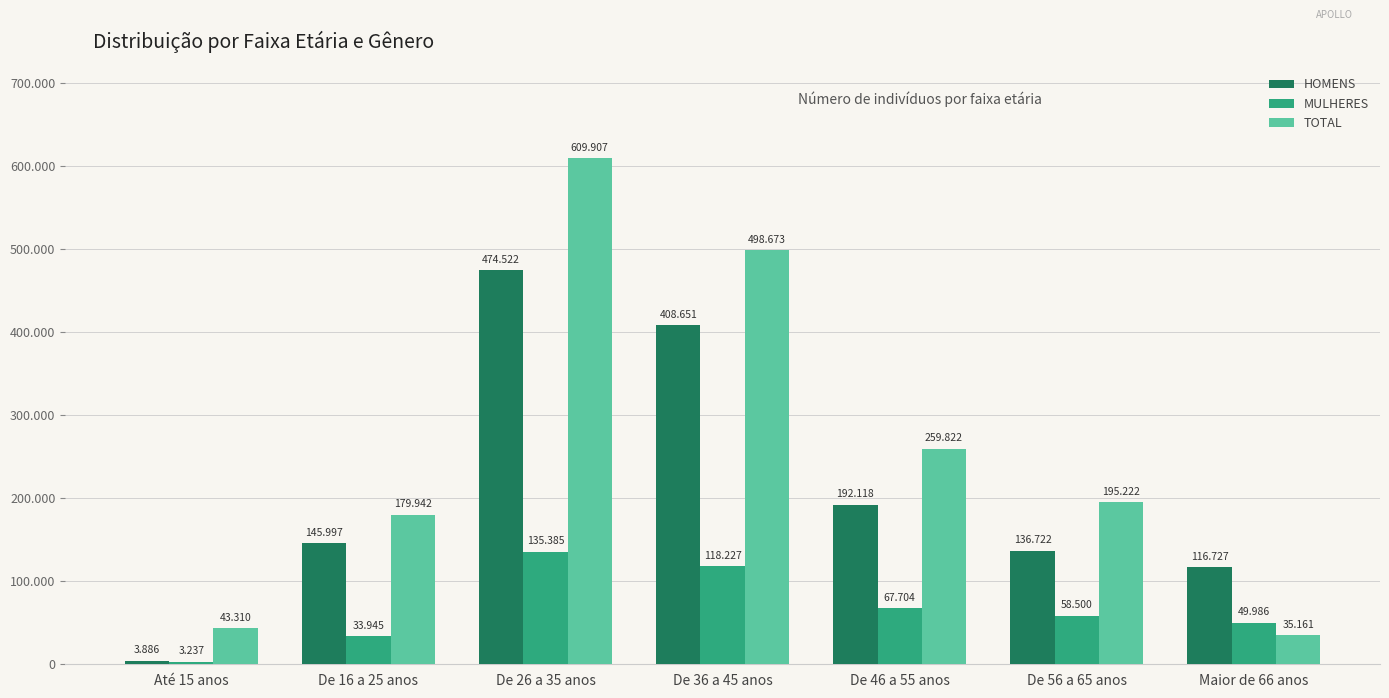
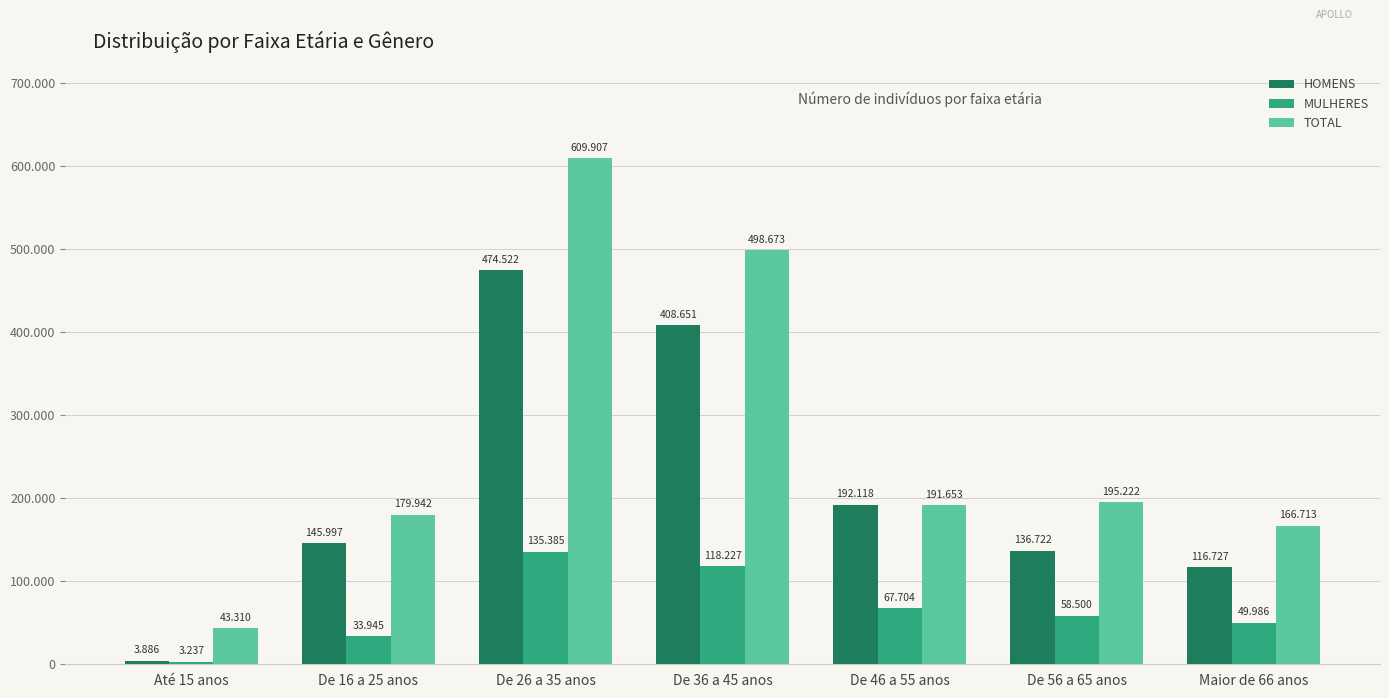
TOTAL, De 46 a 55 anos: 259.822 -> 191.653
TOTAL, Maior de 66 anos: 35.161 -> 166.713
